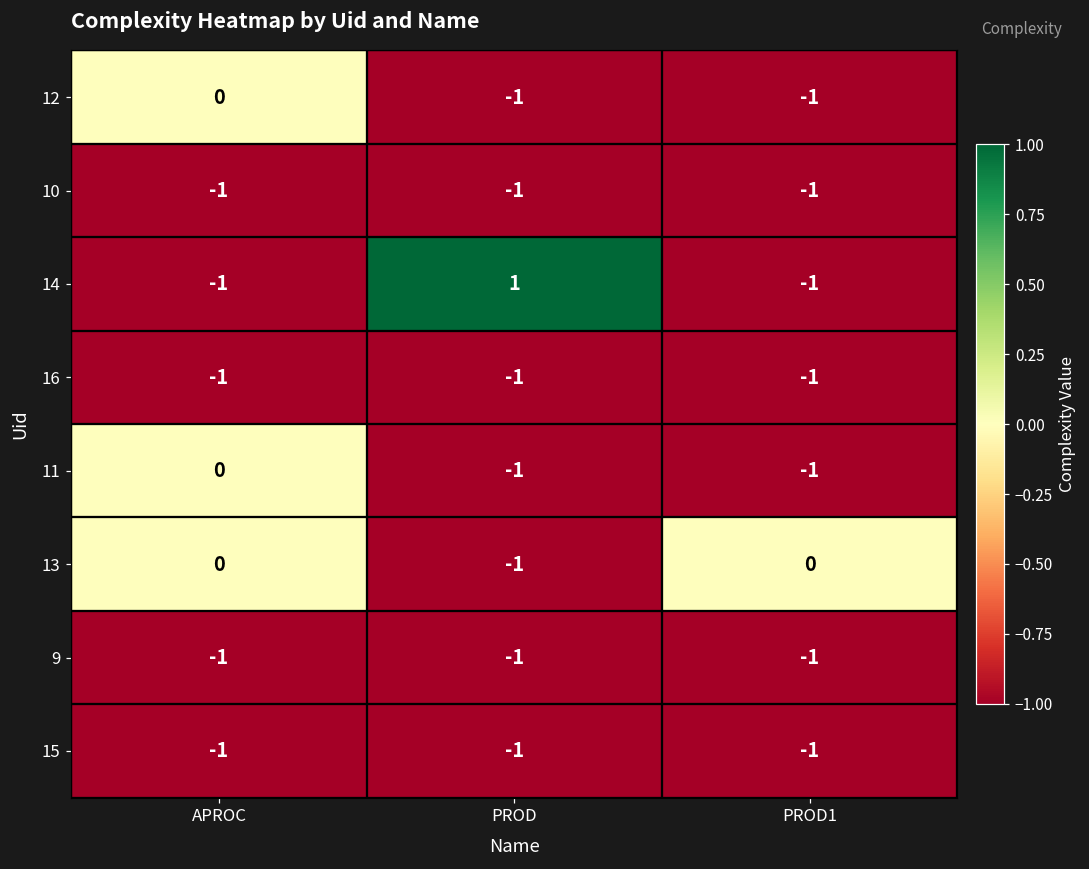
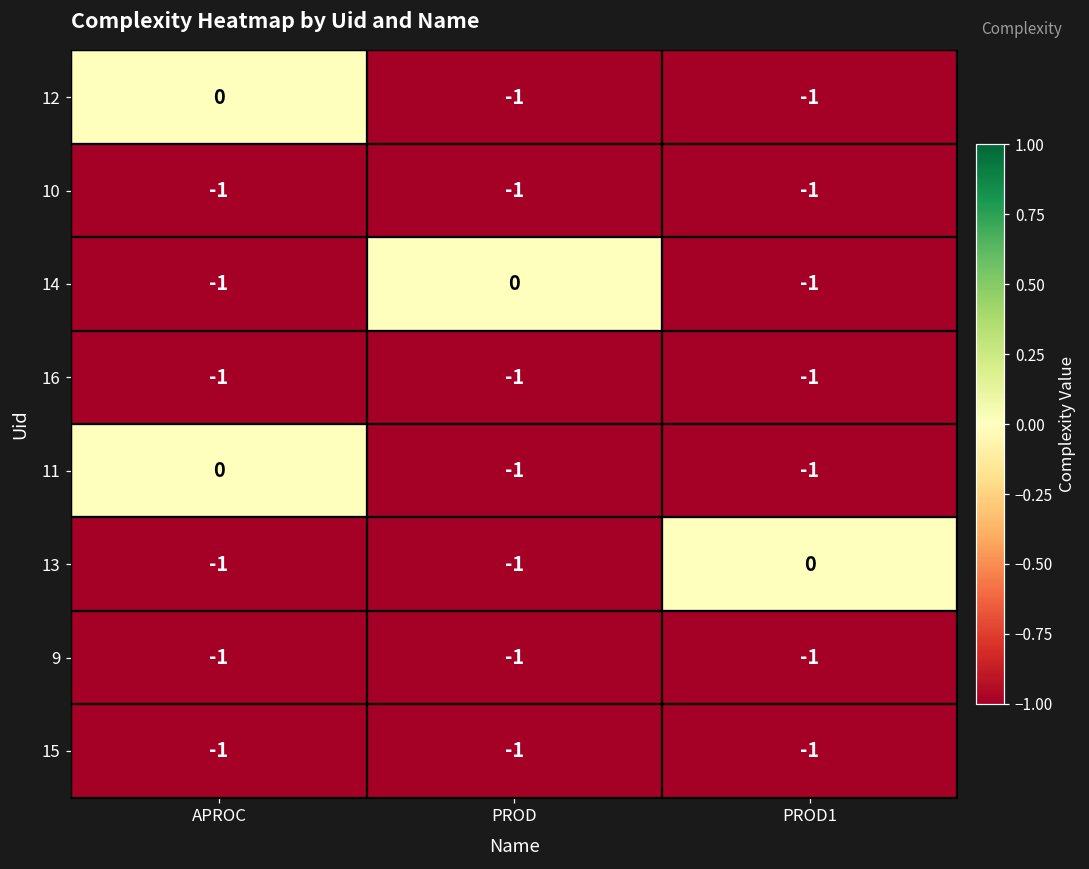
14, PROD: 1 -> 0
13, APROC: 0 -> -1
